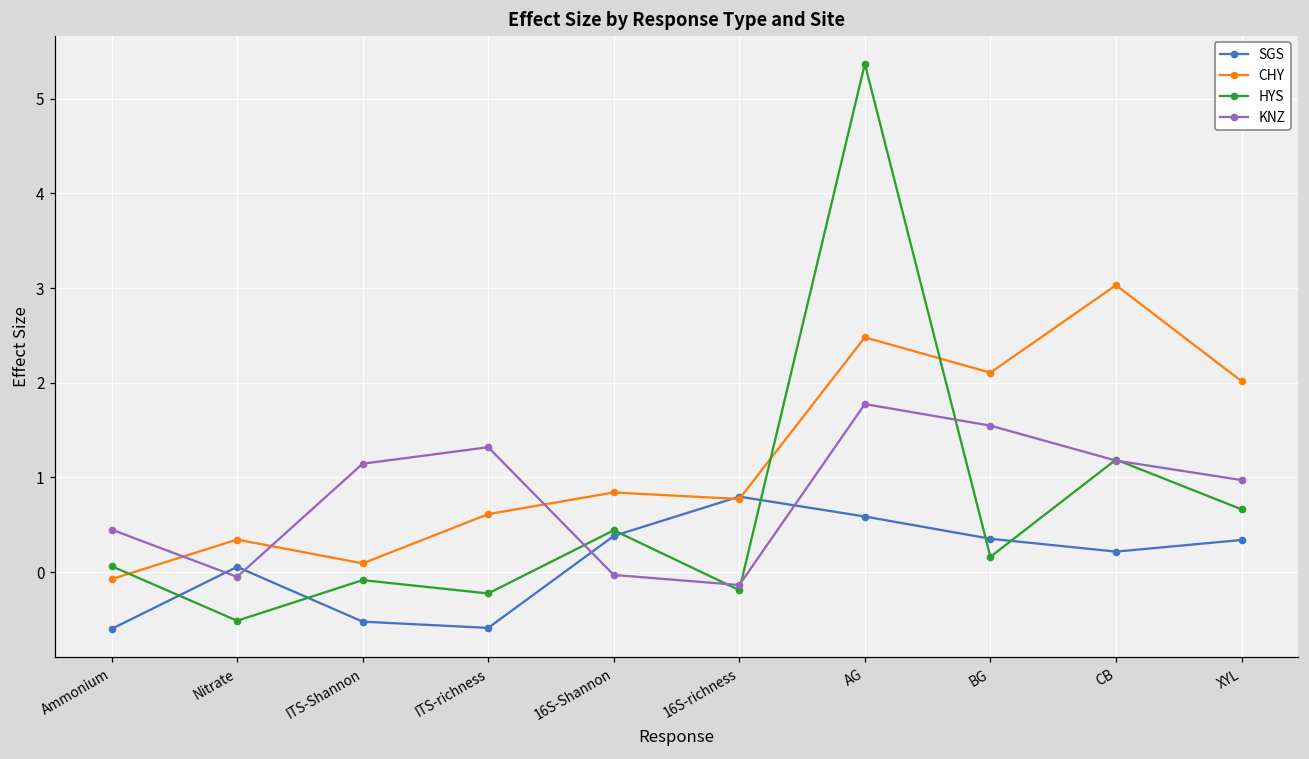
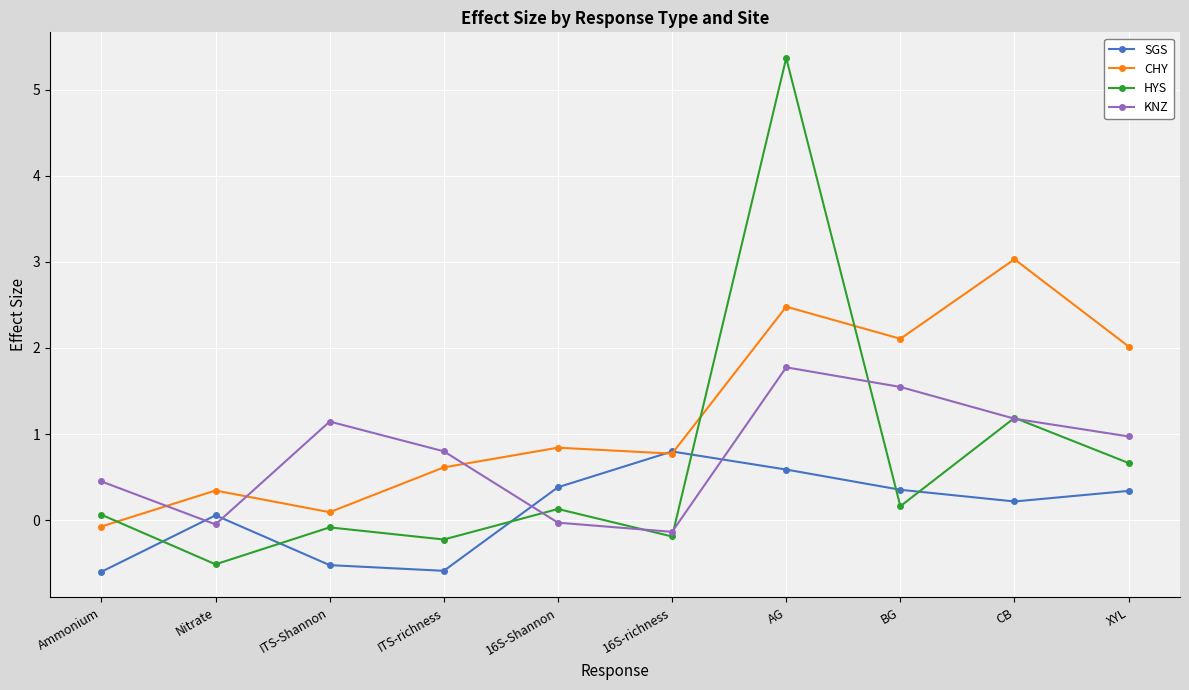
KNZ, ITS-richness: 1.3 -> 0.8
HYS, 16S-Shannon: 0.4 -> 0.1
